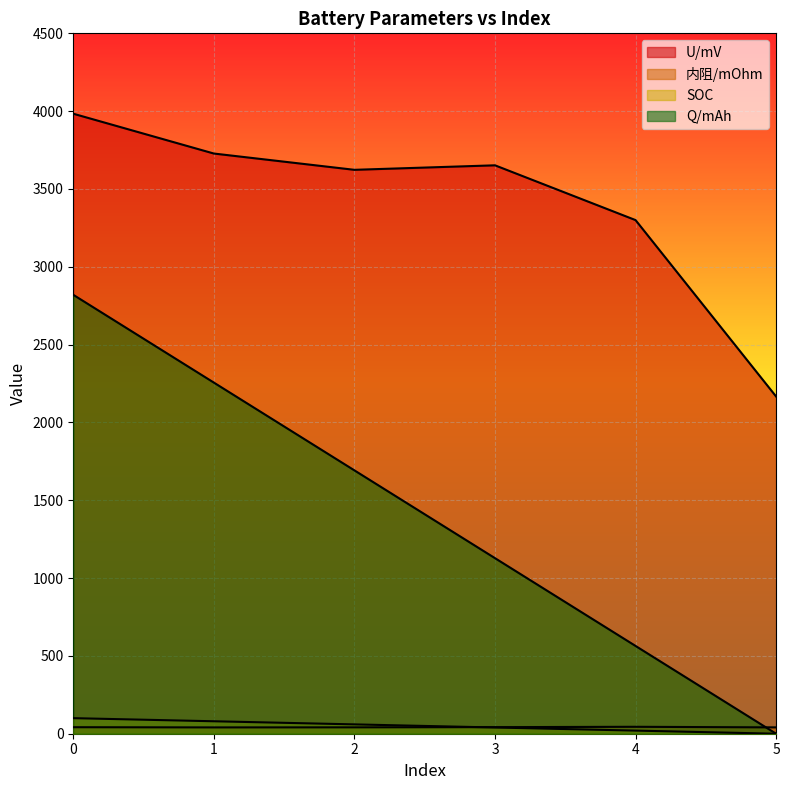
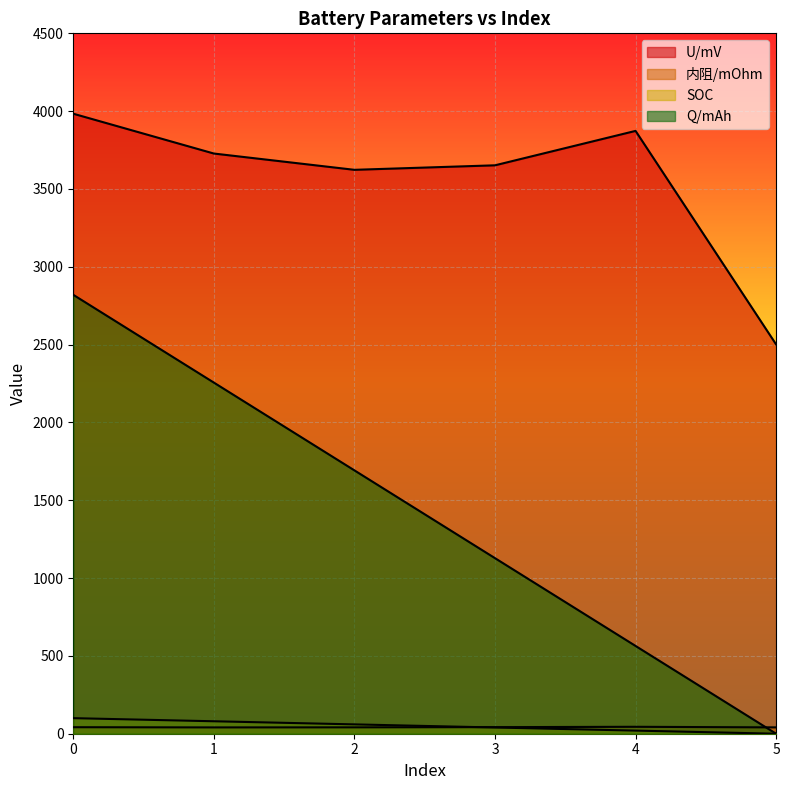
U/mV, 4: 3300 -> 3870
U/mV, 5: 2170 -> 2500
